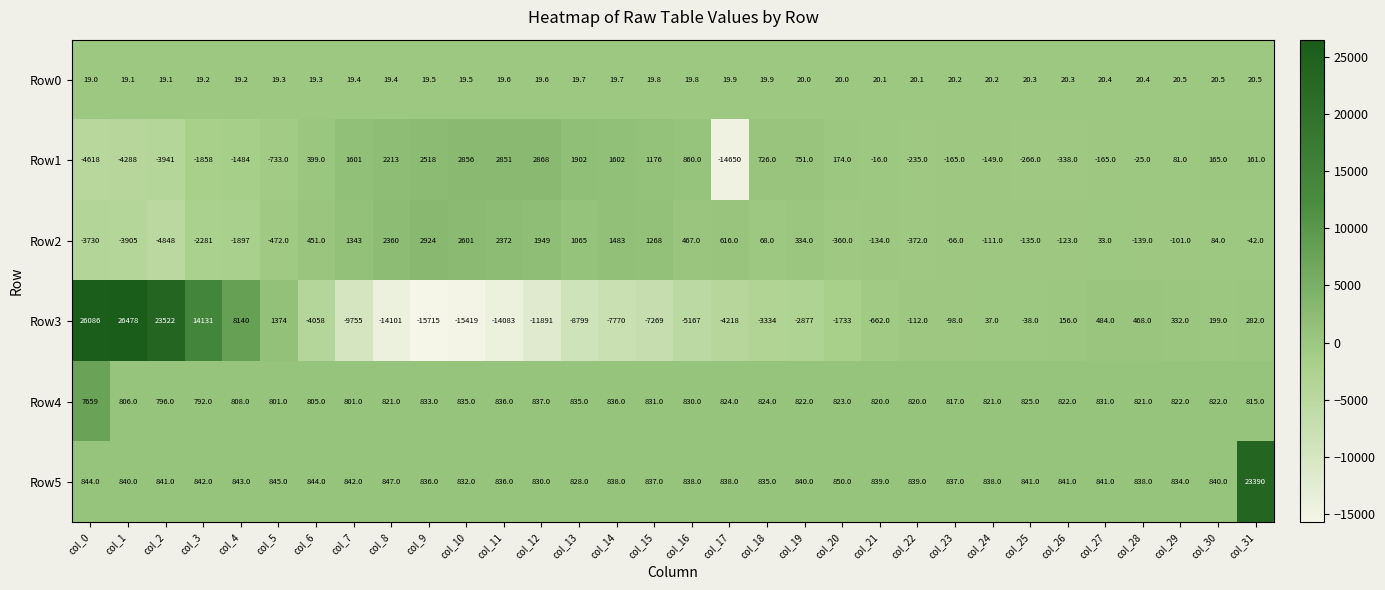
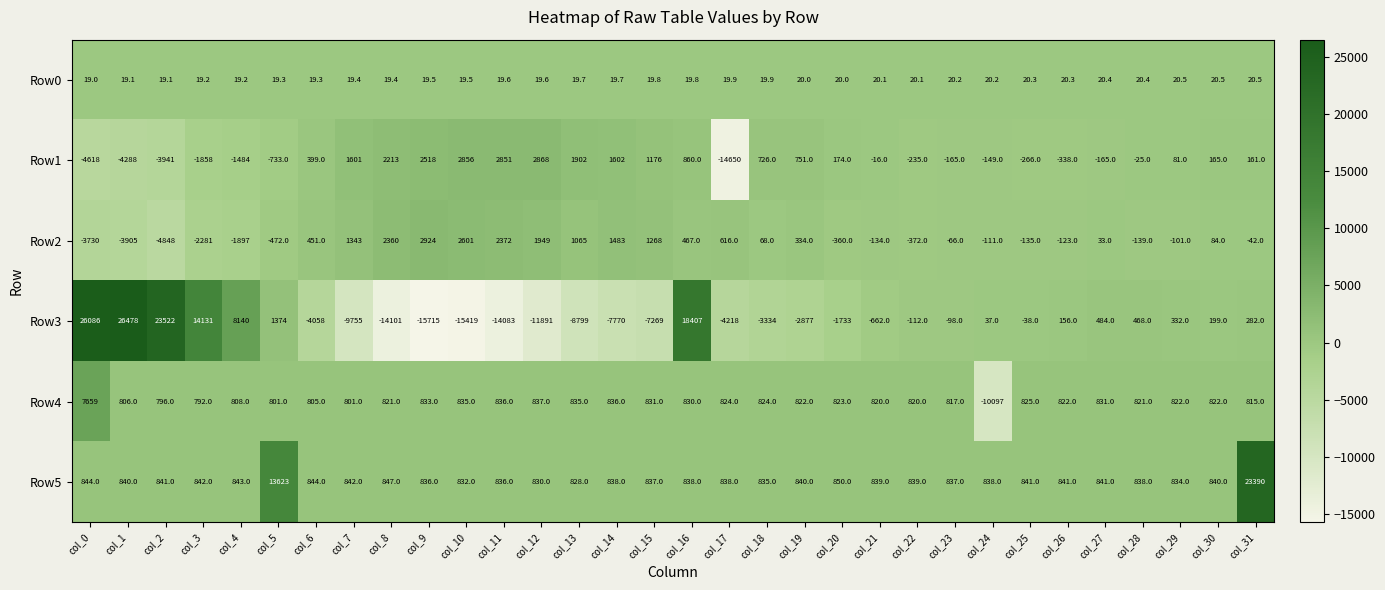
Row3, col_16: -5167 -> 18407
Row4, col_24: 821.0 -> -10097
Row5, col_5: 845.0 -> 13623
